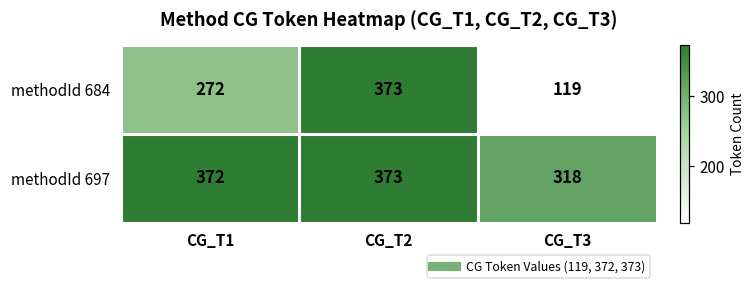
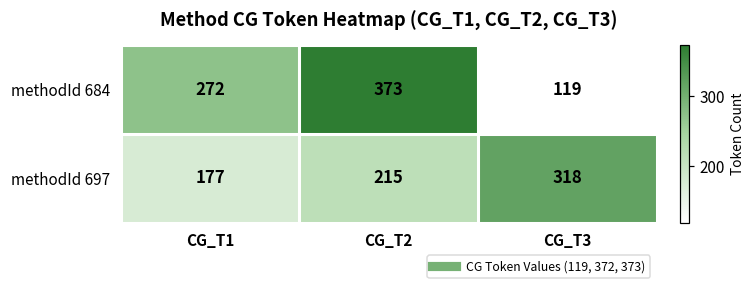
methodId 697, CG_T1: 372 -> 177
methodId 697, CG_T2: 373 -> 215
